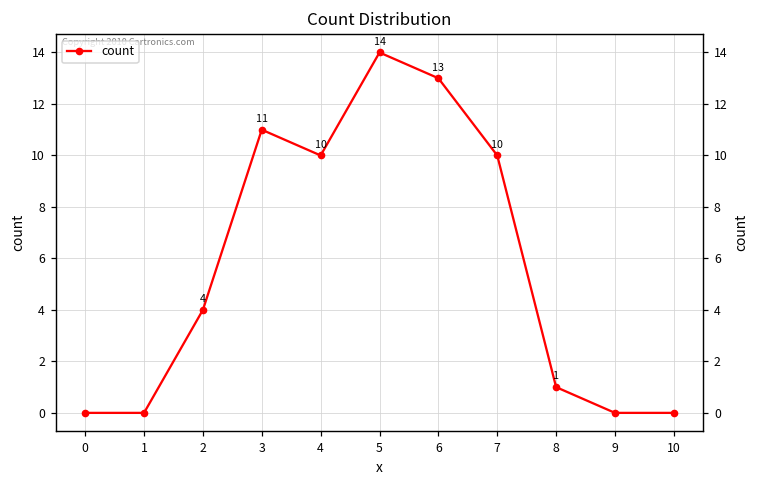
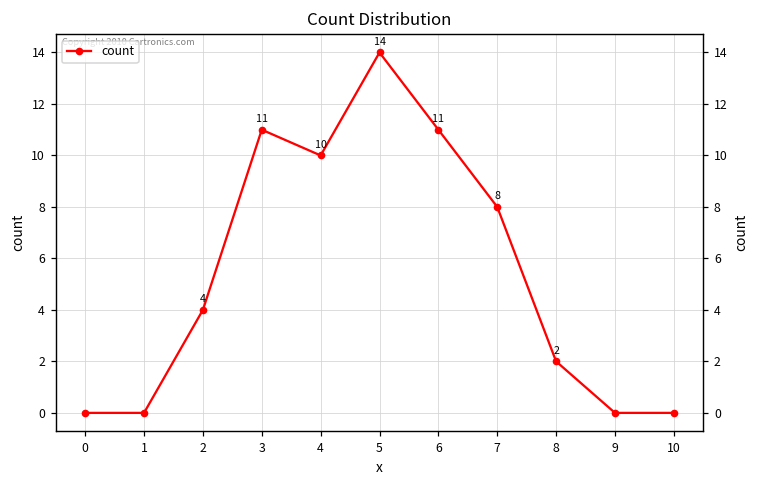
6: 13 -> 11
7: 10 -> 8
8: 1 -> 2
